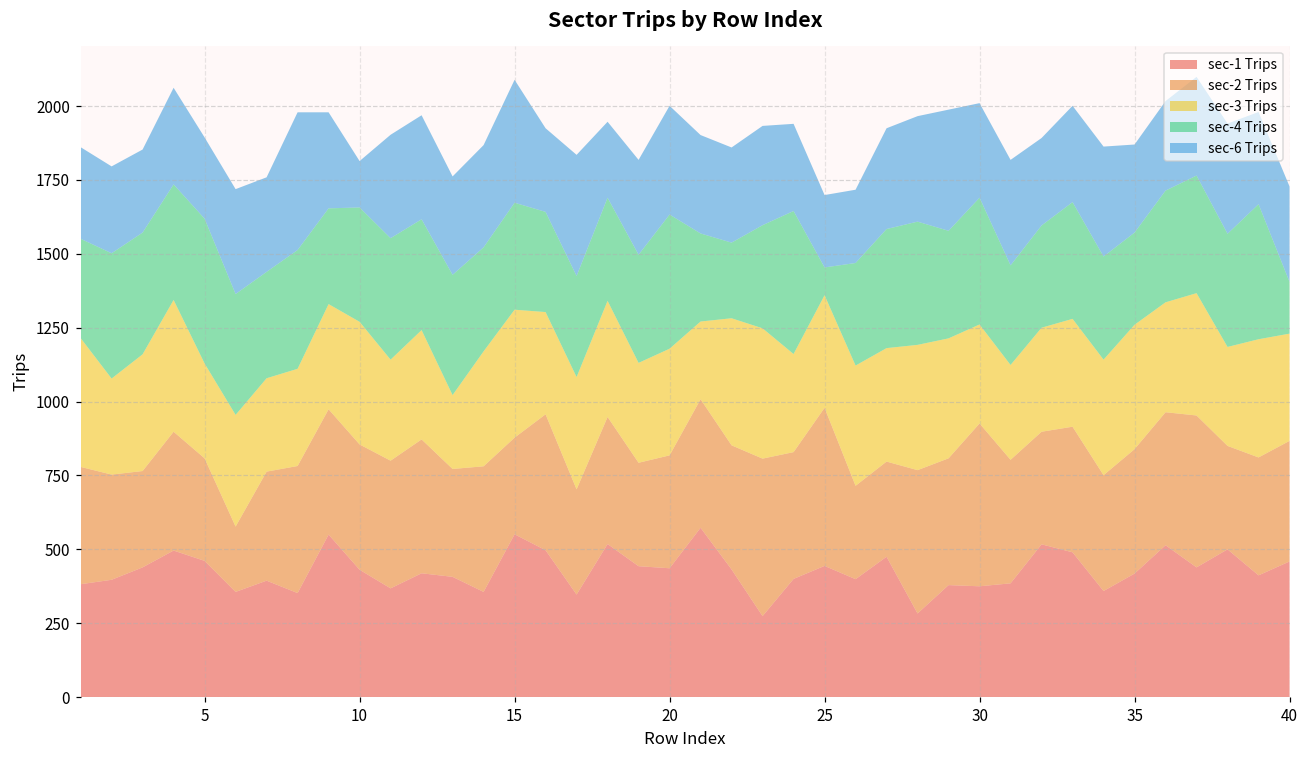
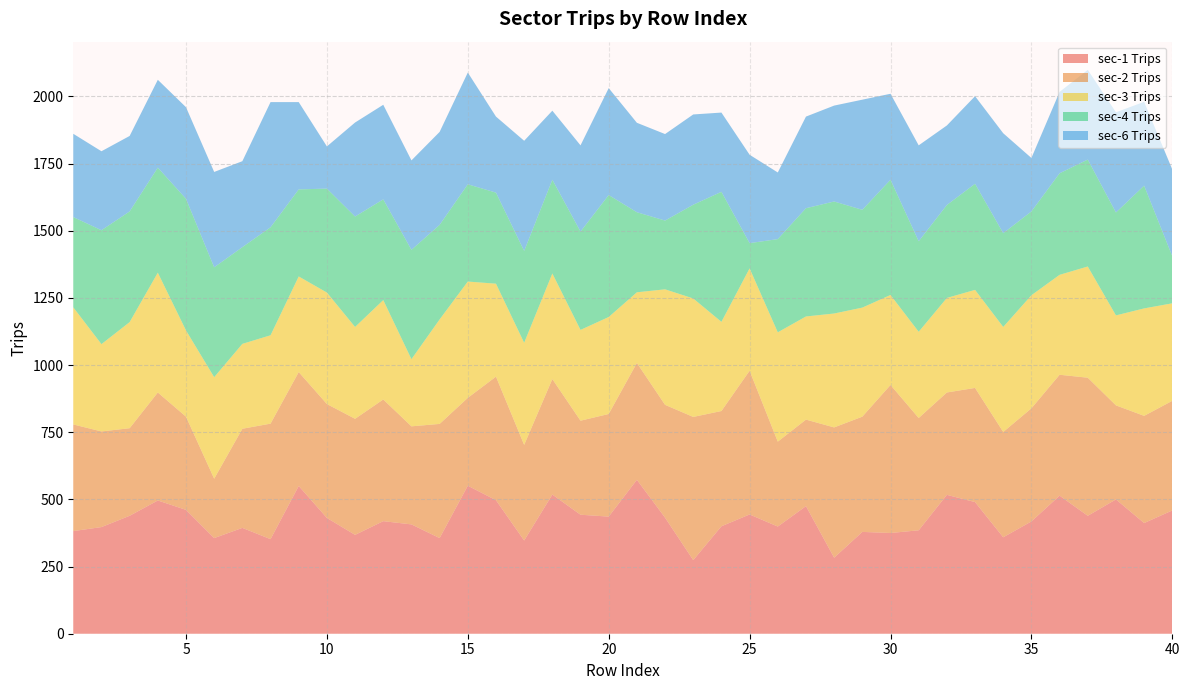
sec-6 Trips, 5: 280 -> 340
sec-6 Trips, 20: 370 -> 400
sec-6 Trips, 25: 250 -> 330
sec-6 Trips, 35: 300 -> 200
